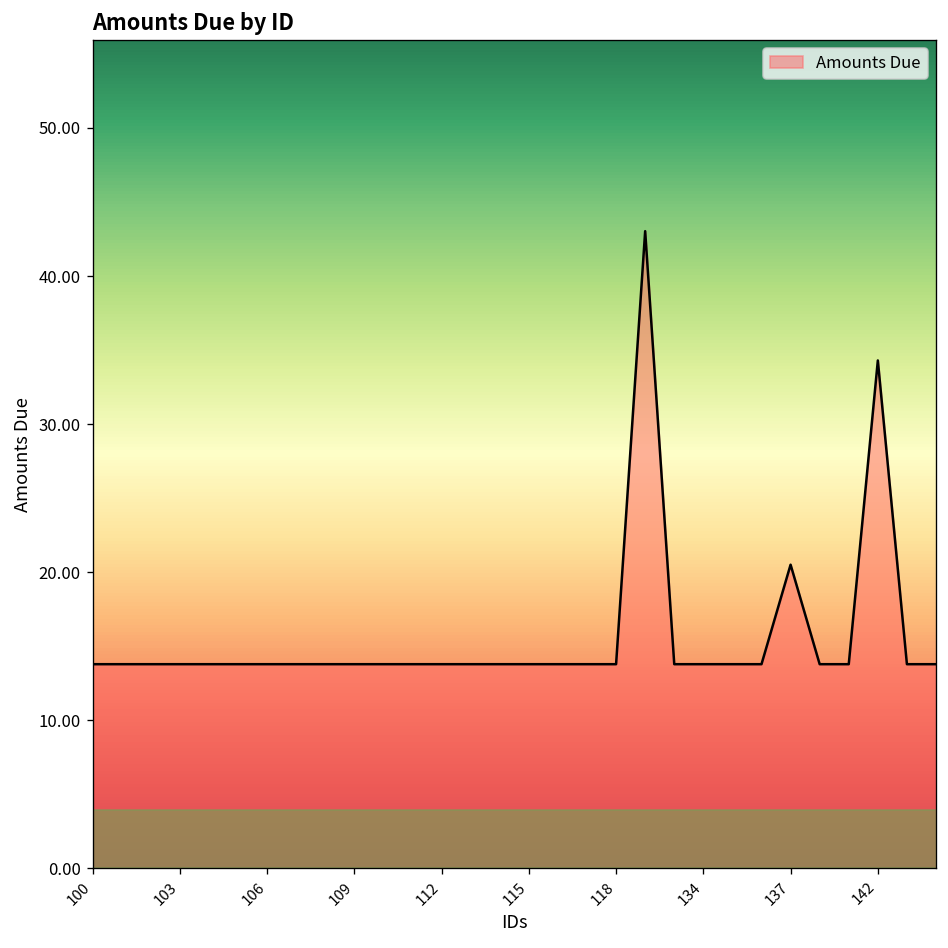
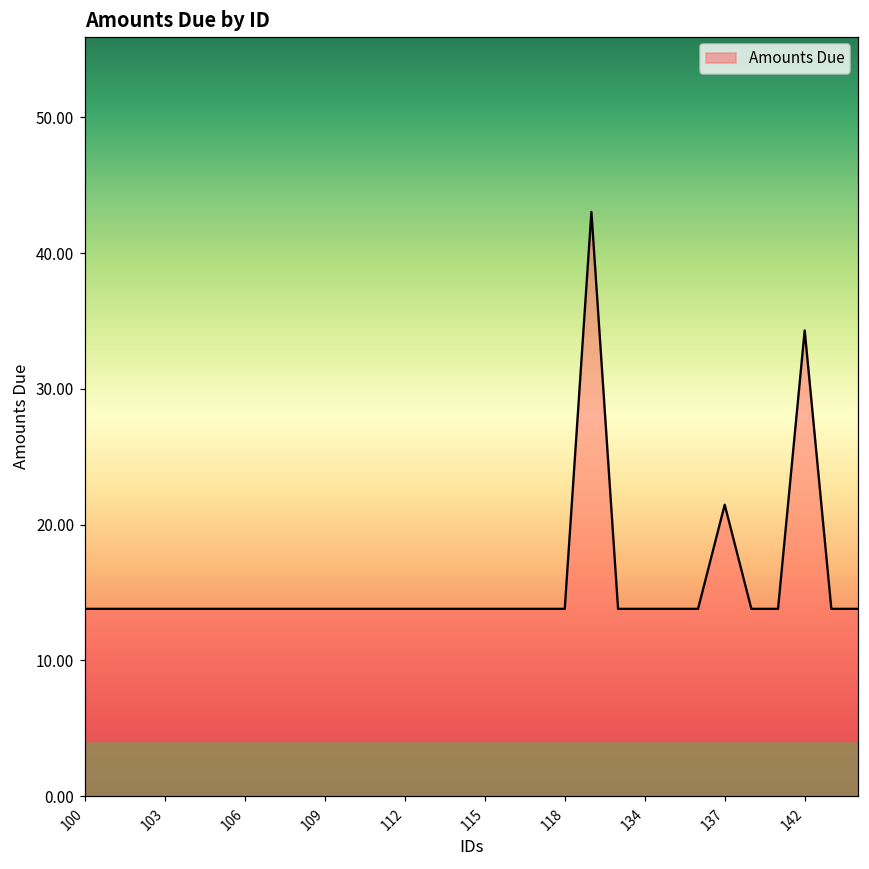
137: 20.5 -> 21.5
